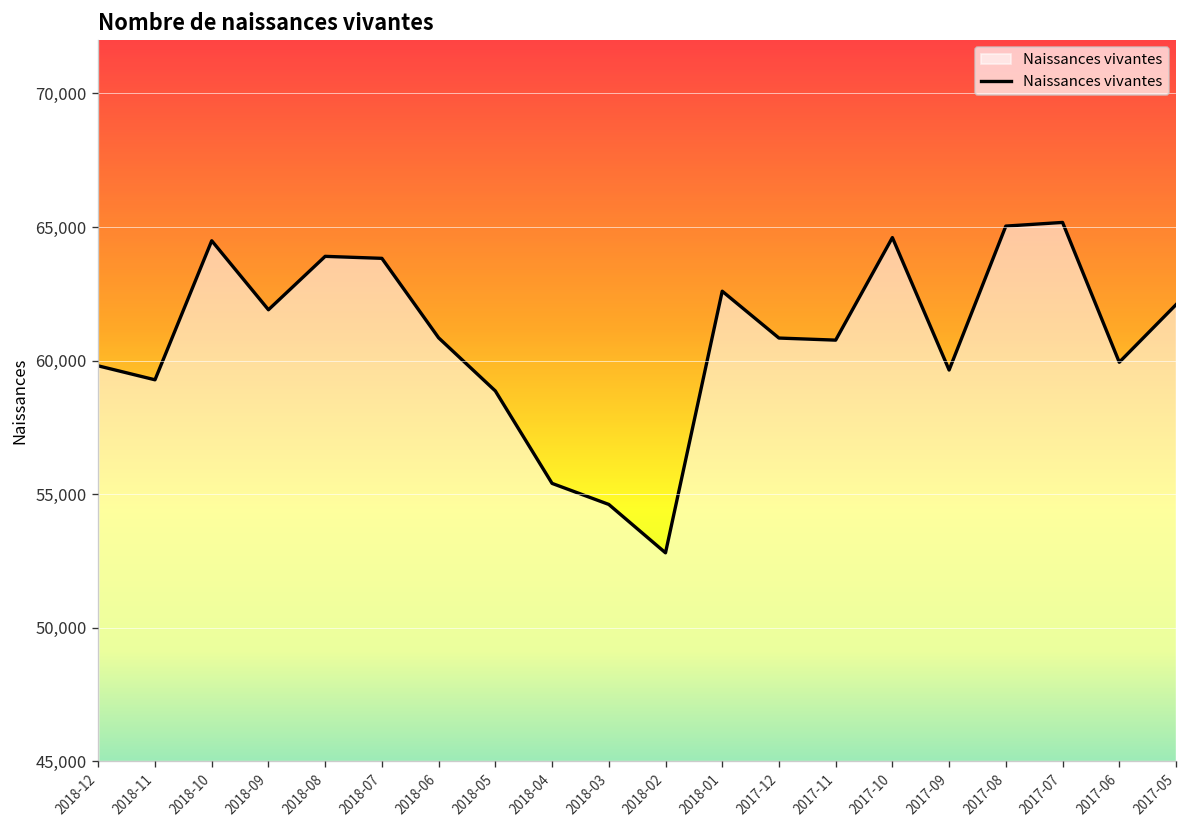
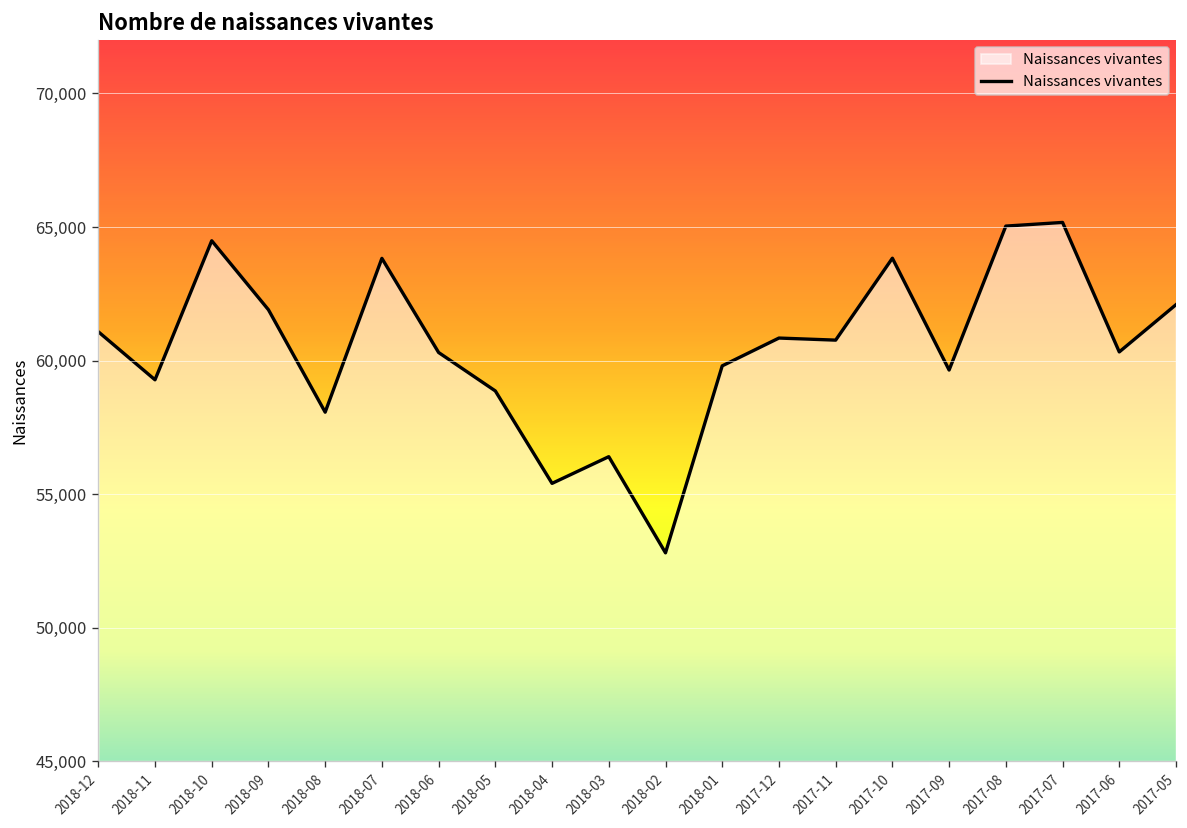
2018-12: 59,800 -> 61,100
2018-08: 63,900 -> 58,100
2018-06: 60,900 -> 60,300
2018-03: 54,600 -> 56,400
2018-01: 62,600 -> 59,800
2017-10: 64,600 -> 63,800
2017-06: 59,900 -> 60,300
